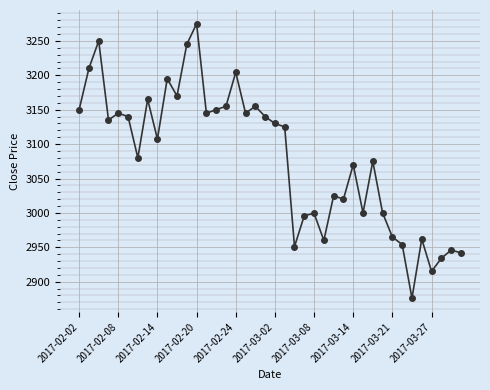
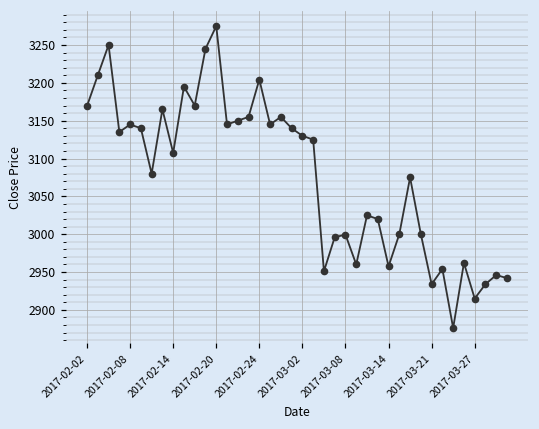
2017-02-02: 3150 -> 3170
2017-03-14: 3070 -> 2960
2017-03-21: 2970 -> 2930
